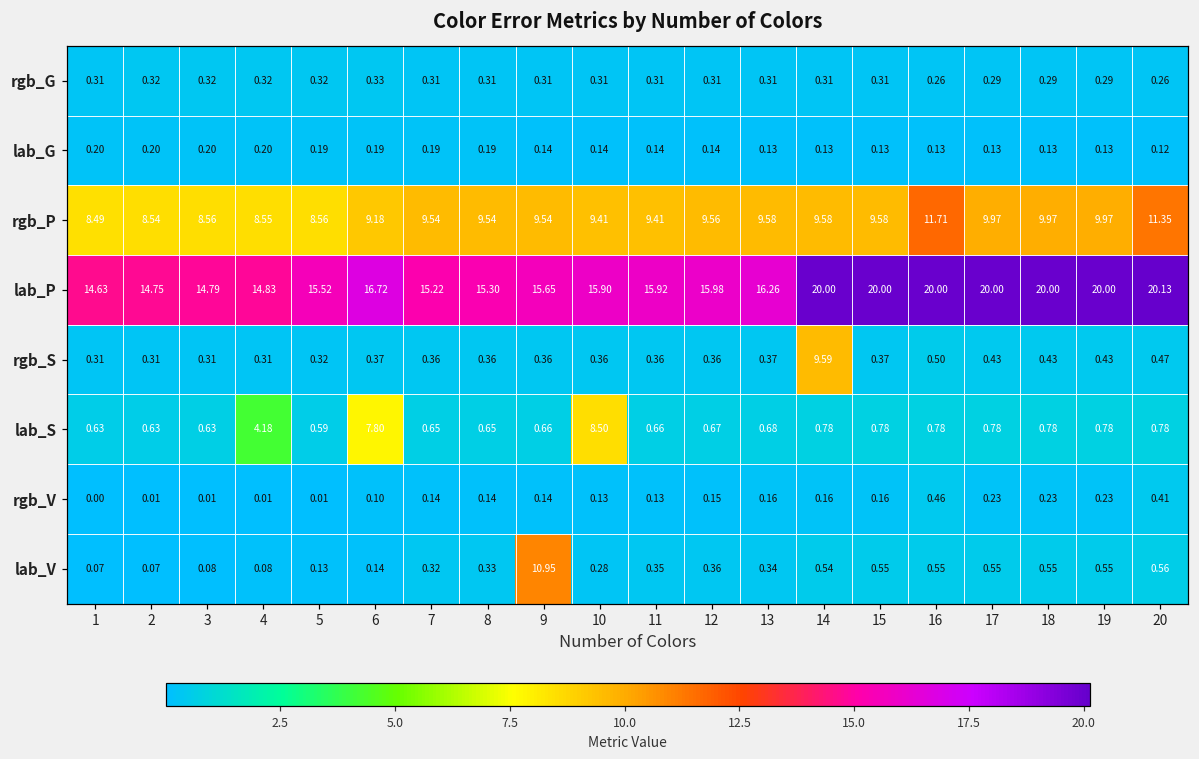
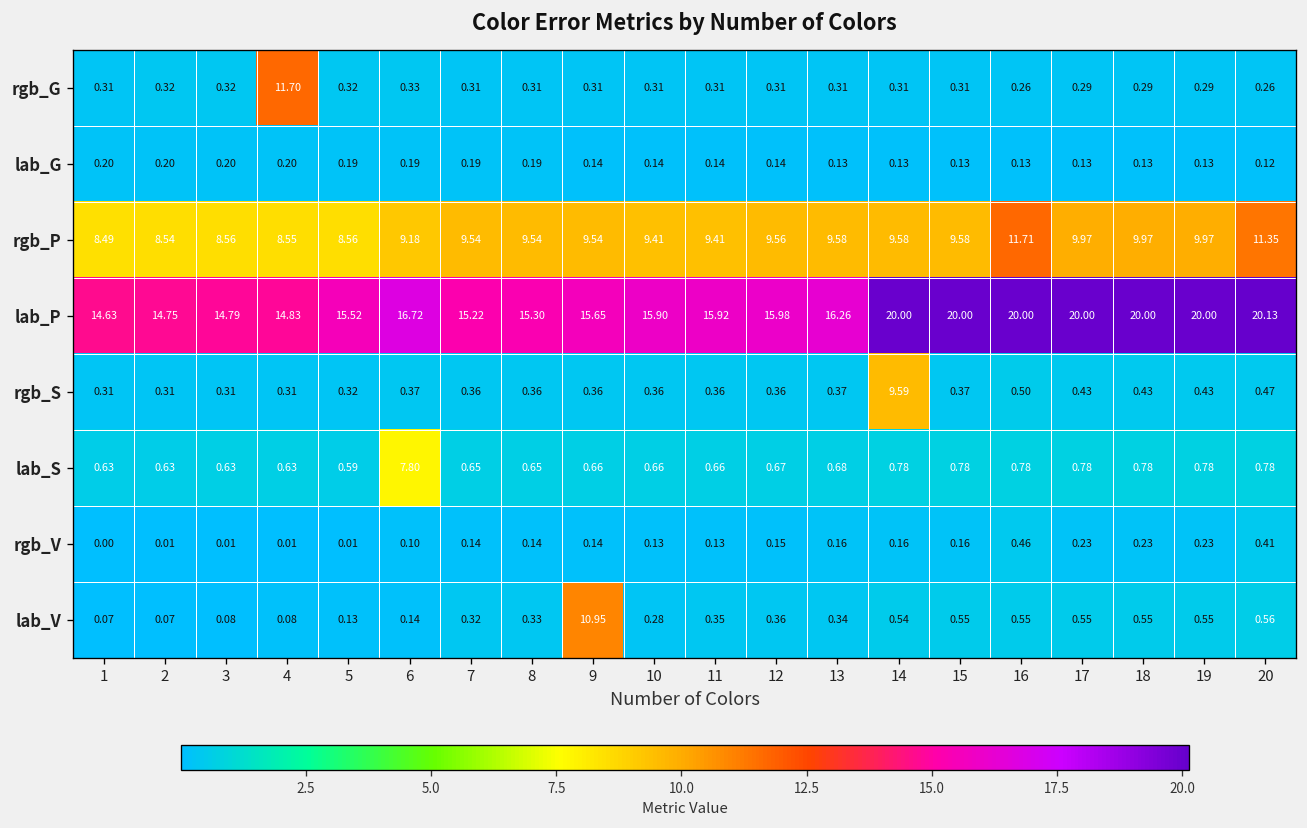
rgb_G, 4: 0.32 -> 11.70
lab_S, 4: 4.18 -> 0.63
lab_S, 10: 8.50 -> 0.66
